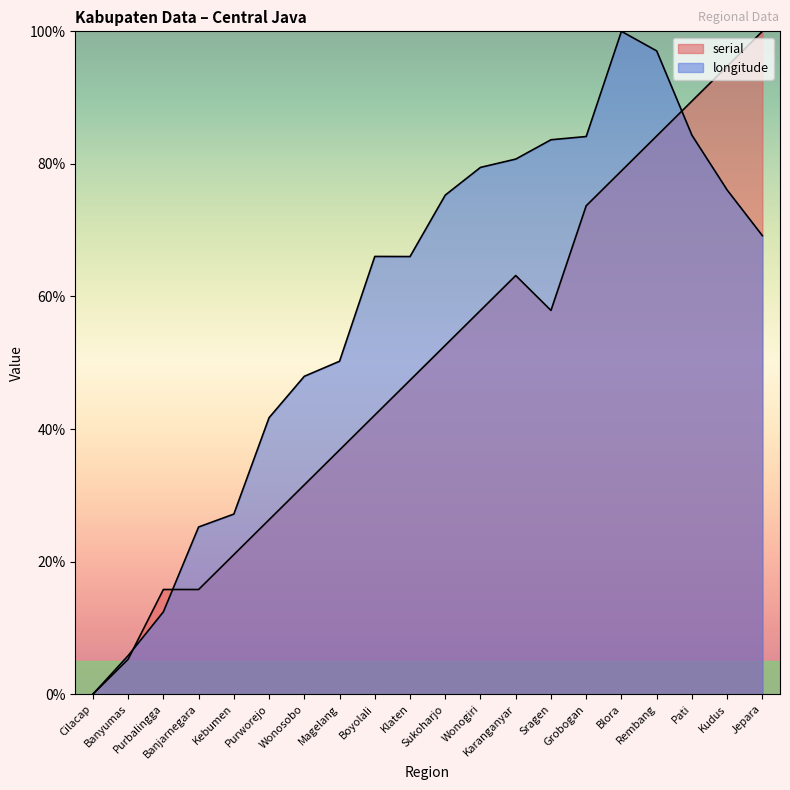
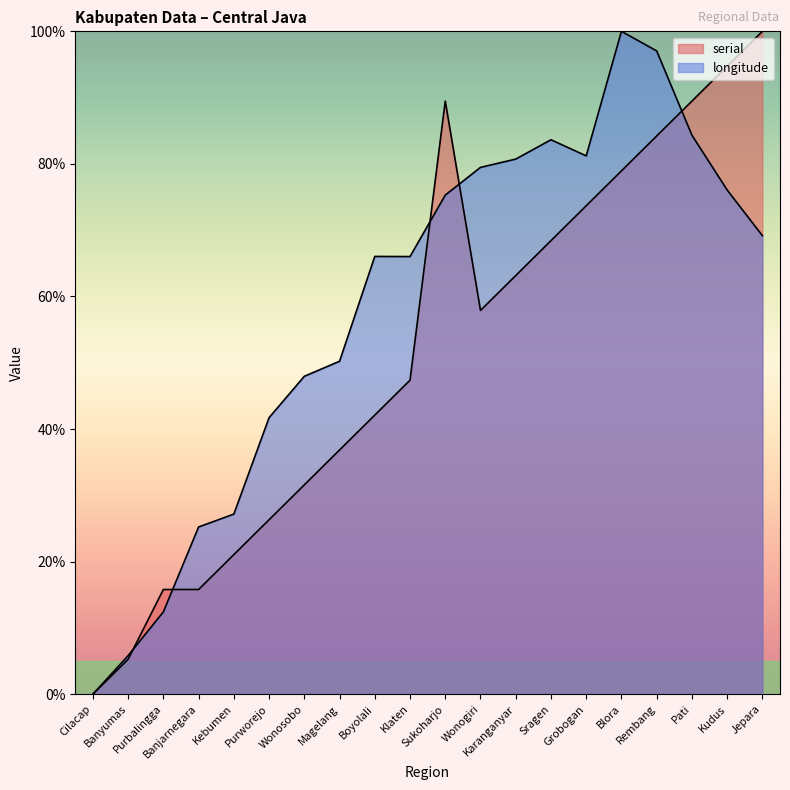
serial, Sukoharjo: 53% -> 89%
serial, Sragen: 58% -> 68%
longitude, Grobogan: 84% -> 81%
